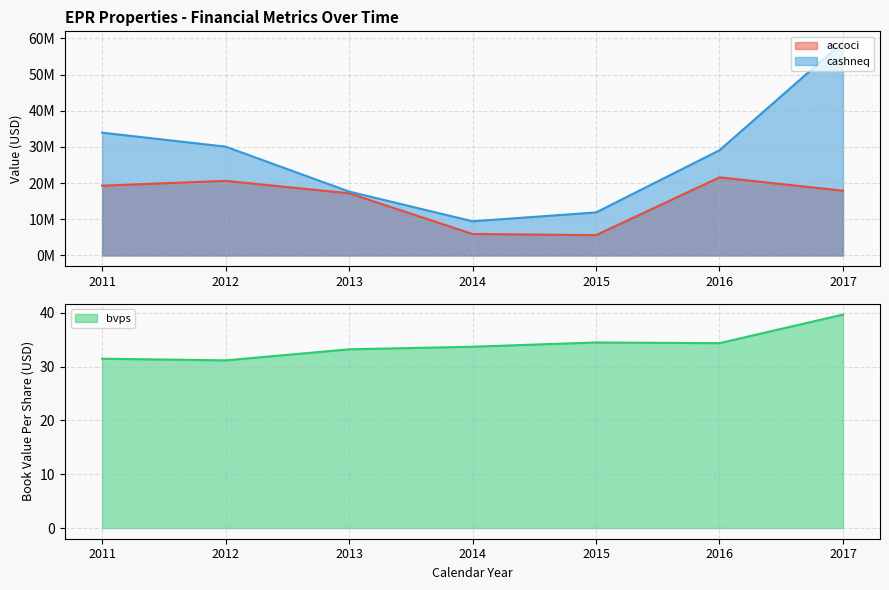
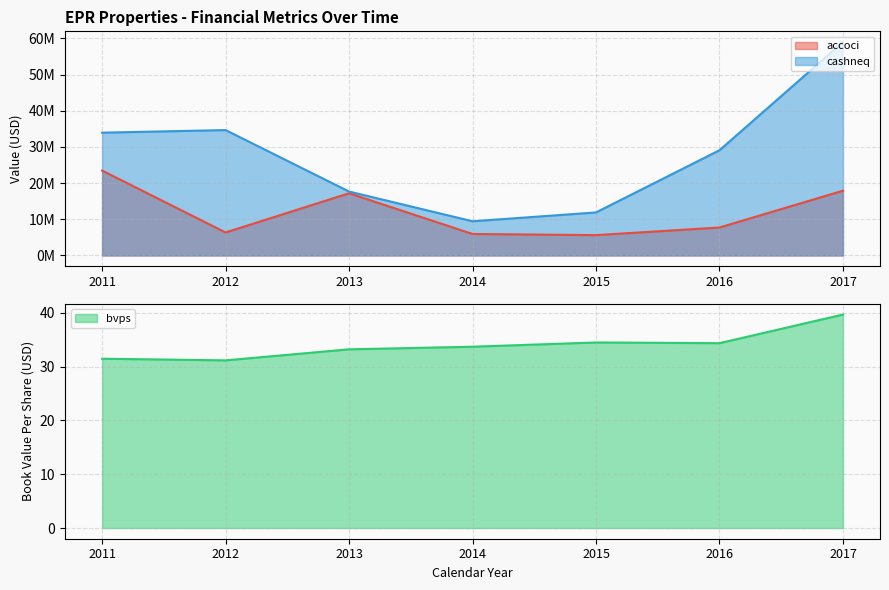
EPR Properties - Financial Metrics Over Time, accoci, 2011: 19000000 -> 23000000
EPR Properties - Financial Metrics Over Time, accoci, 2012: 21000000 -> 6000000
EPR Properties - Financial Metrics Over Time, cashneq, 2012: 30000000 -> 35000000
EPR Properties - Financial Metrics Over Time, accoci, 2016: 22000000 -> 8000000
